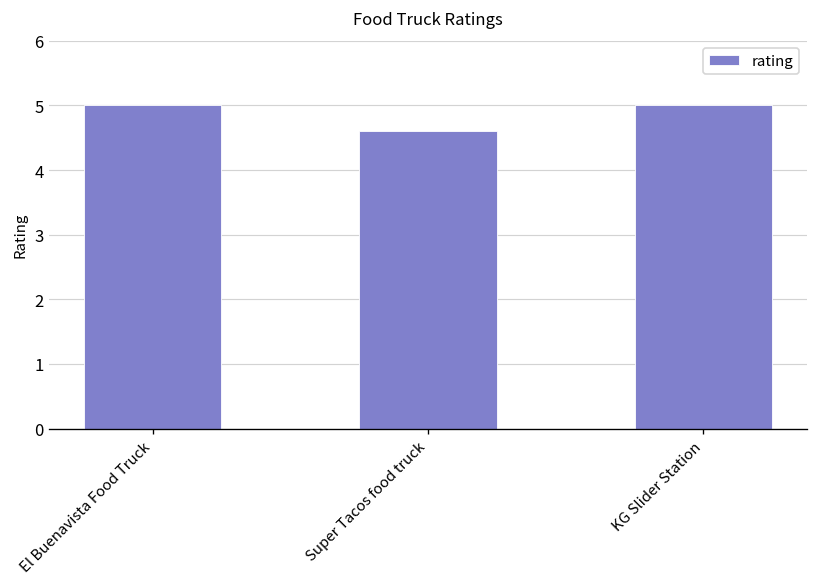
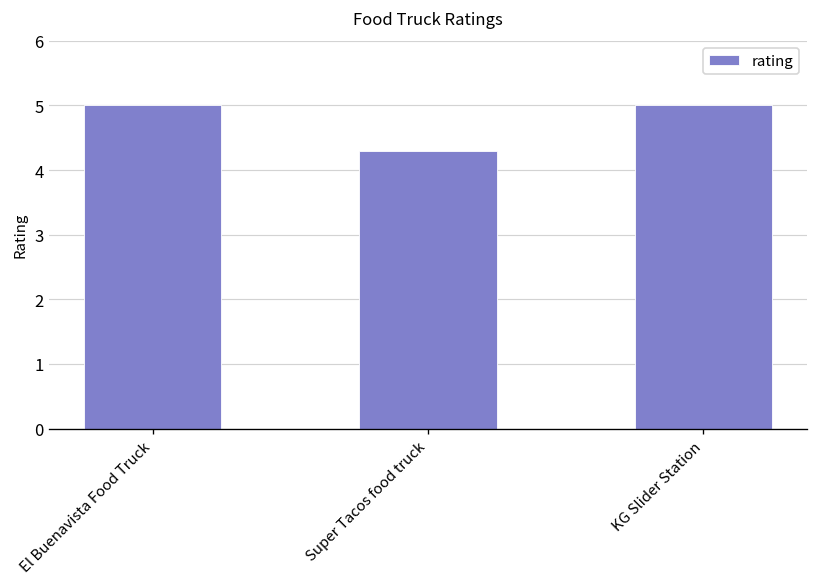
Super Tacos food truck: 4.6 -> 4.3
